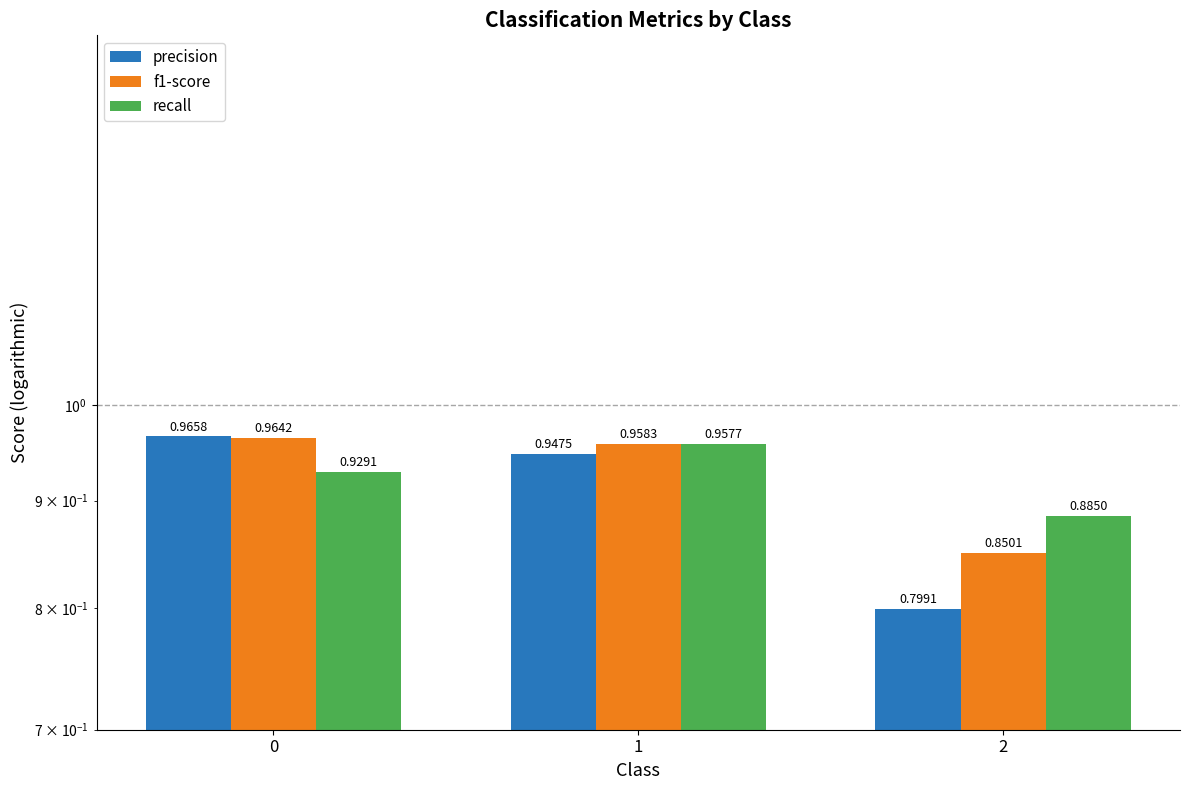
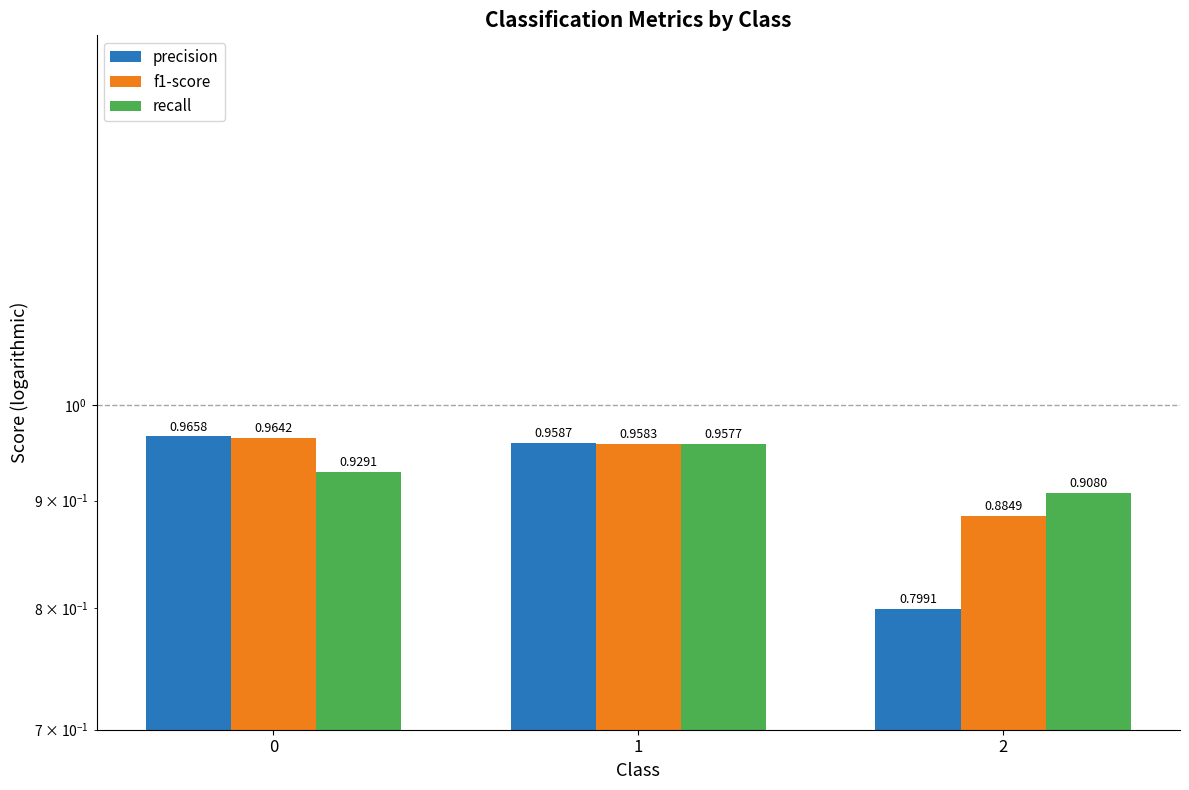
precision, 1: 0.9475 -> 0.9587
f1-score, 2: 0.8501 -> 0.8849
recall, 2: 0.8850 -> 0.9080
